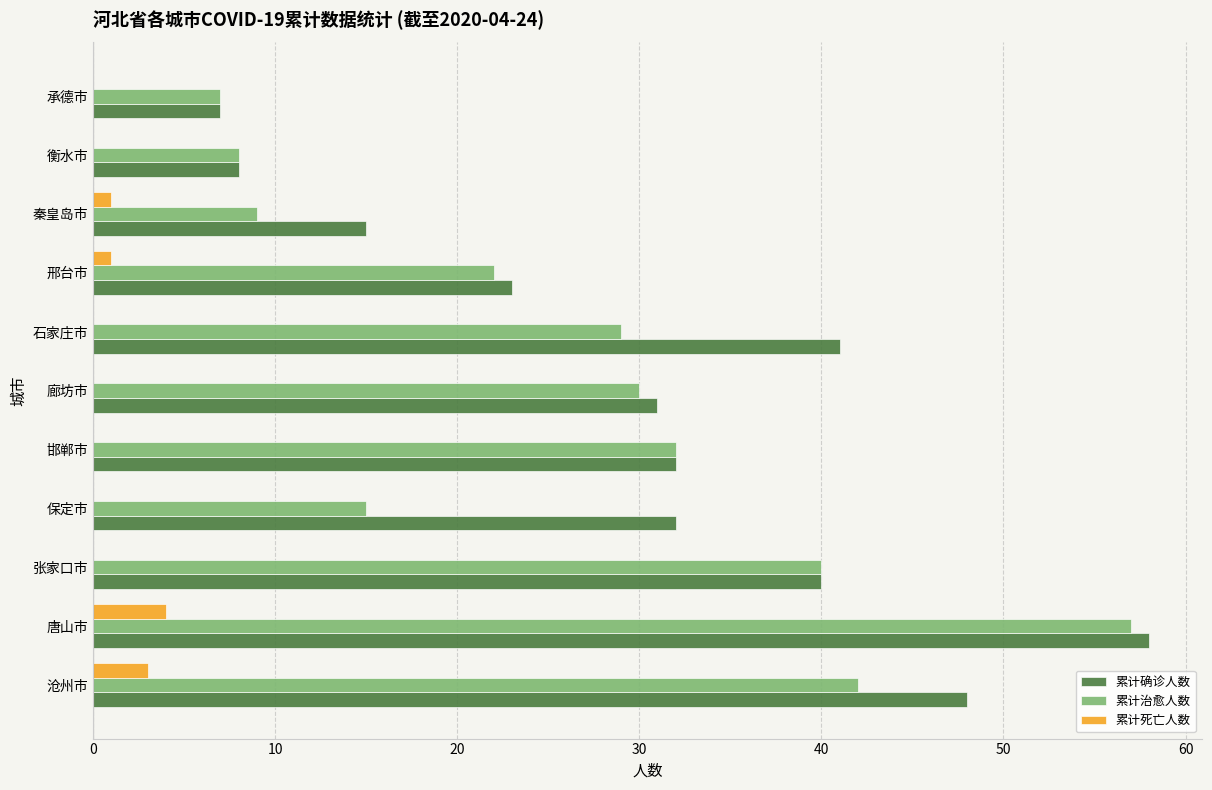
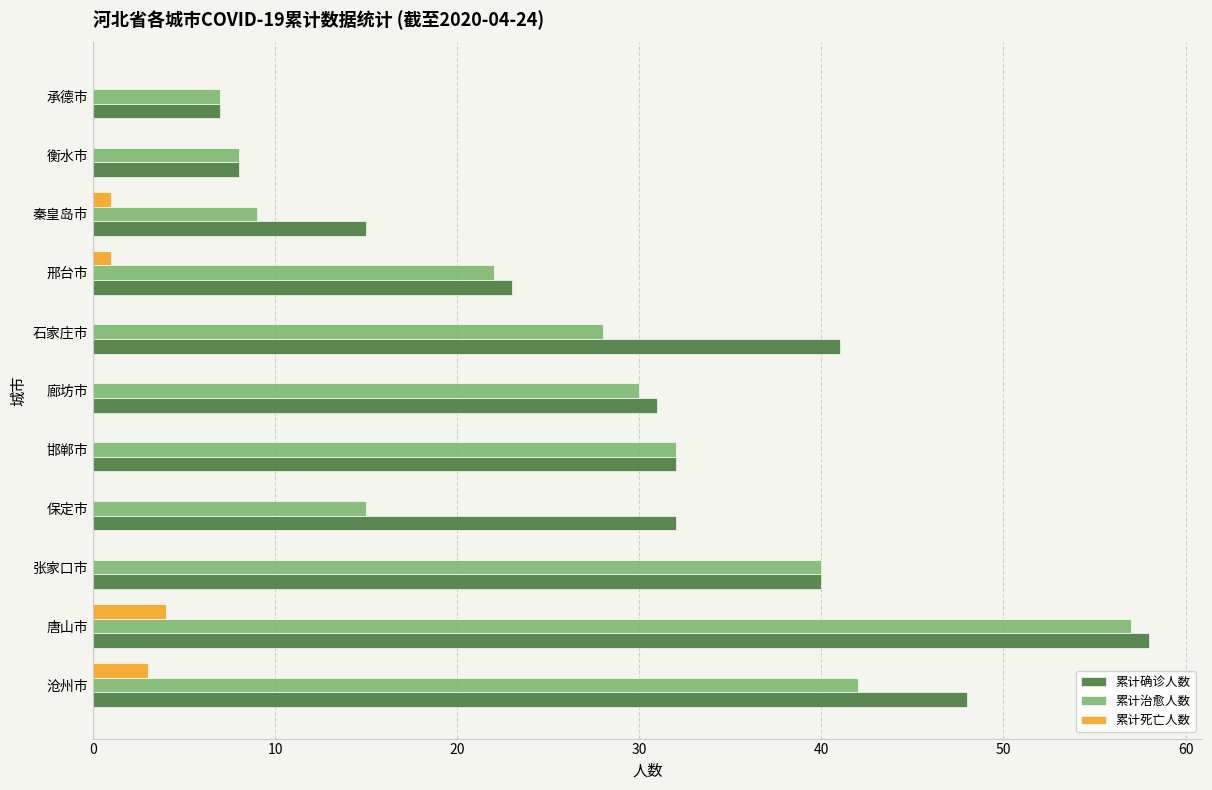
累计治愈人数, 石家庄市: 29 -> 28
